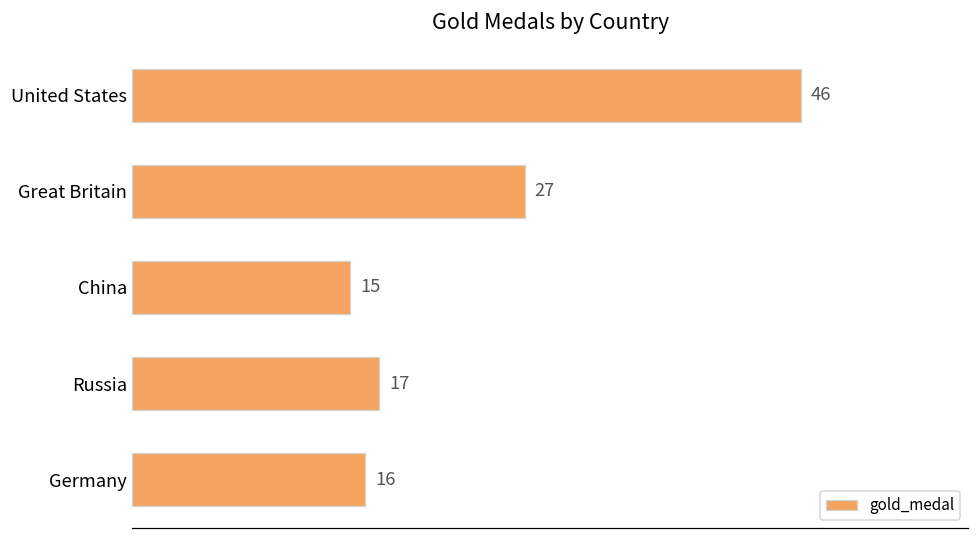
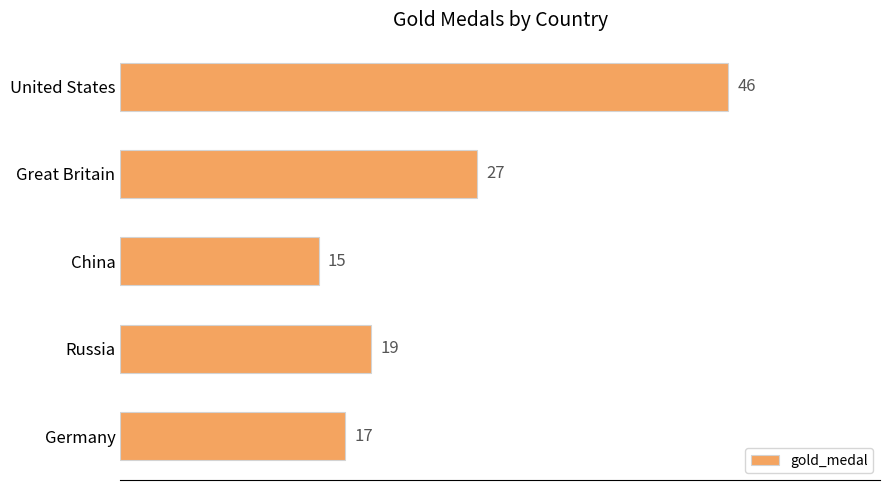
Russia: 17 -> 19
Germany: 16 -> 17
